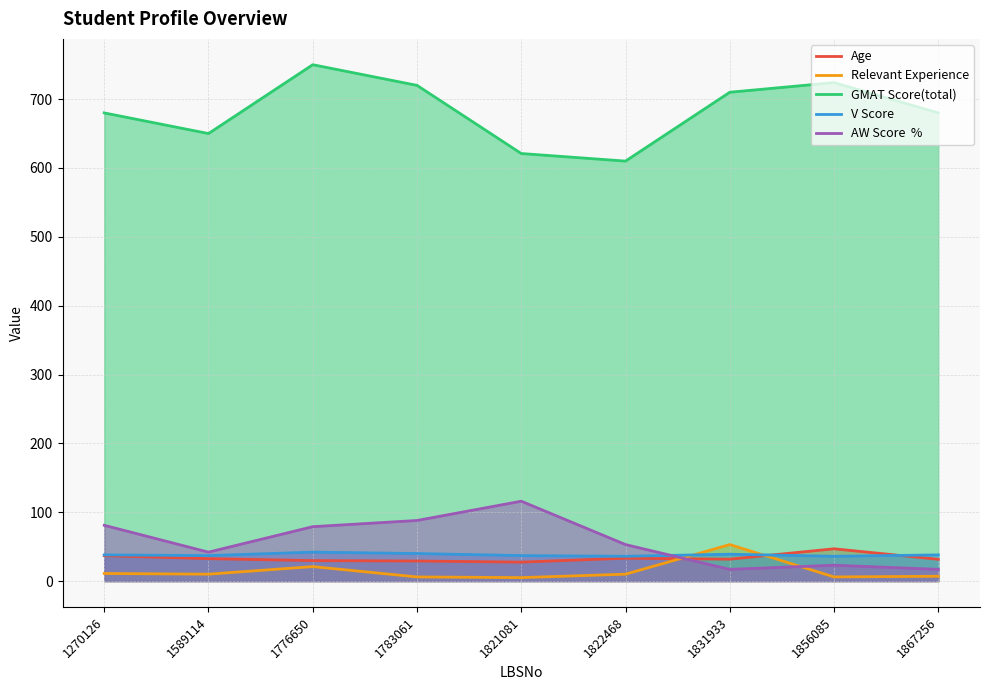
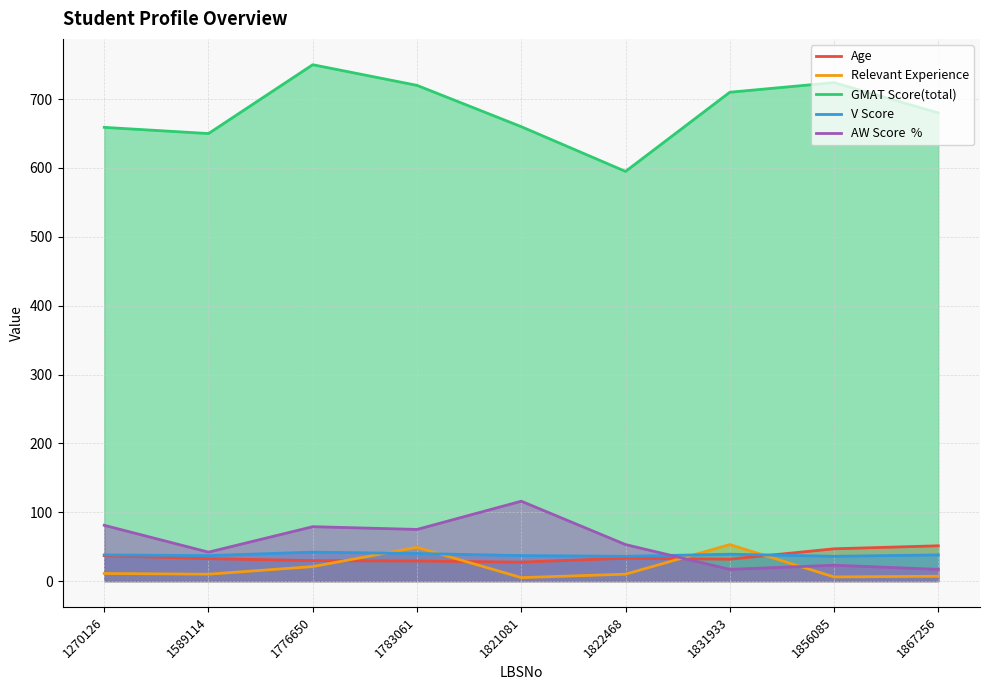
GMAT Score(total), 1270126: 680 -> 660
Relevant Experience, 1783061: 10 -> 50
AW Score %, 1783061: 90 -> 80
GMAT Score(total), 1821081: 620 -> 660
GMAT Score(total), 1822468: 610 -> 600
Age, 1867256: 30 -> 50
